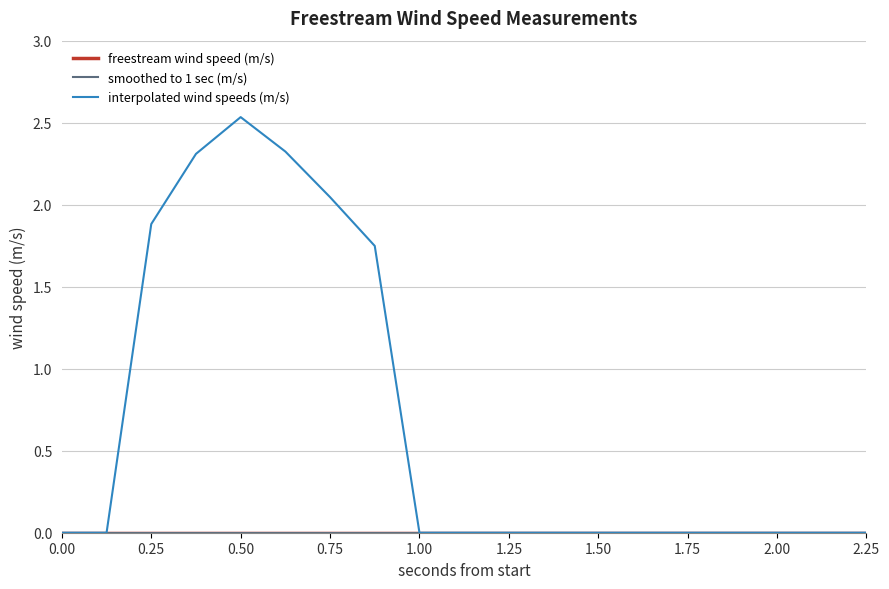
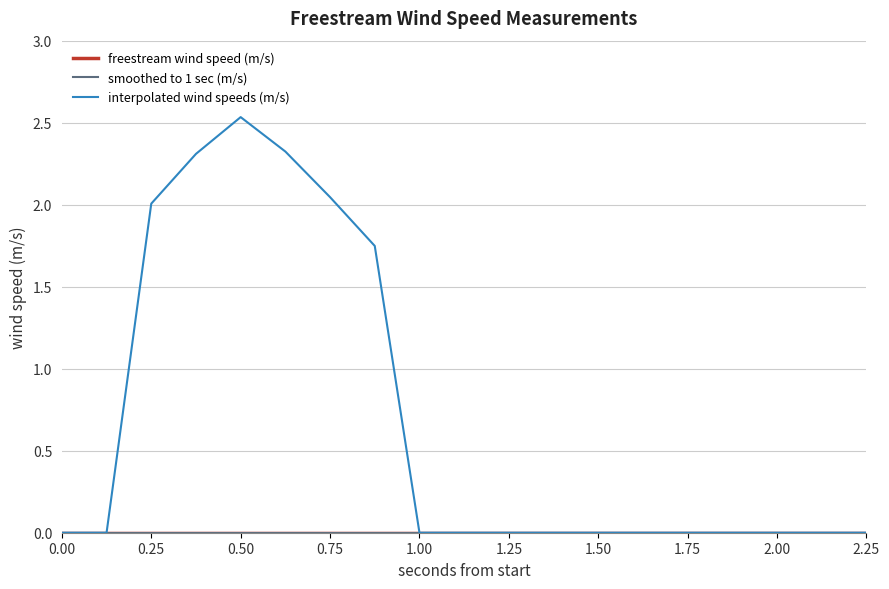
interpolated wind speeds (m/s), 0.25: 1.88 -> 2.01
